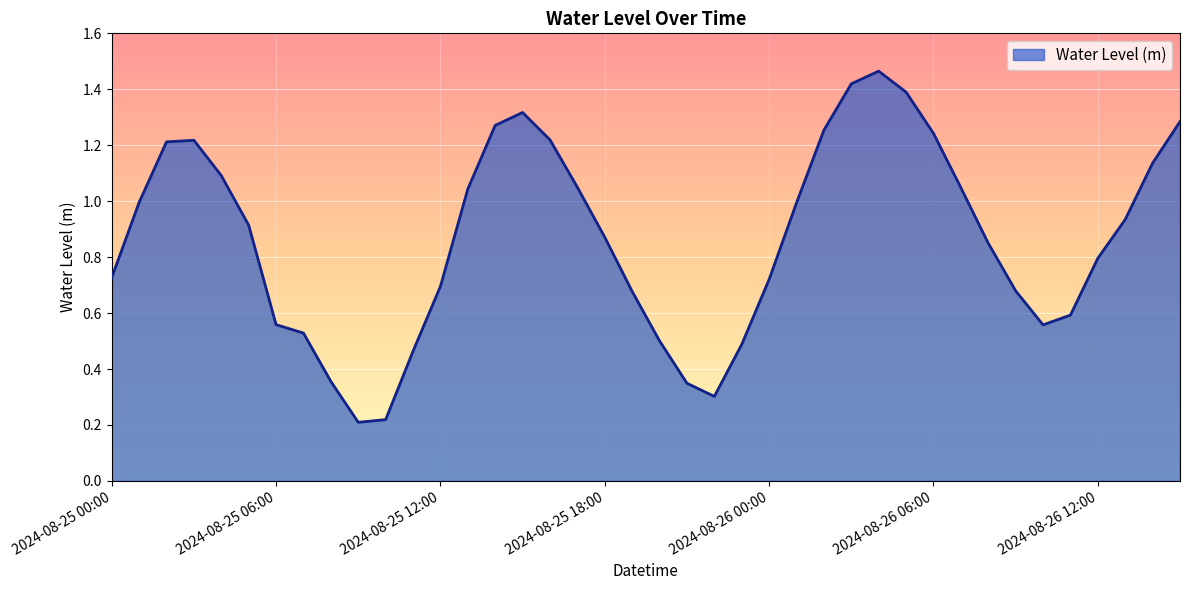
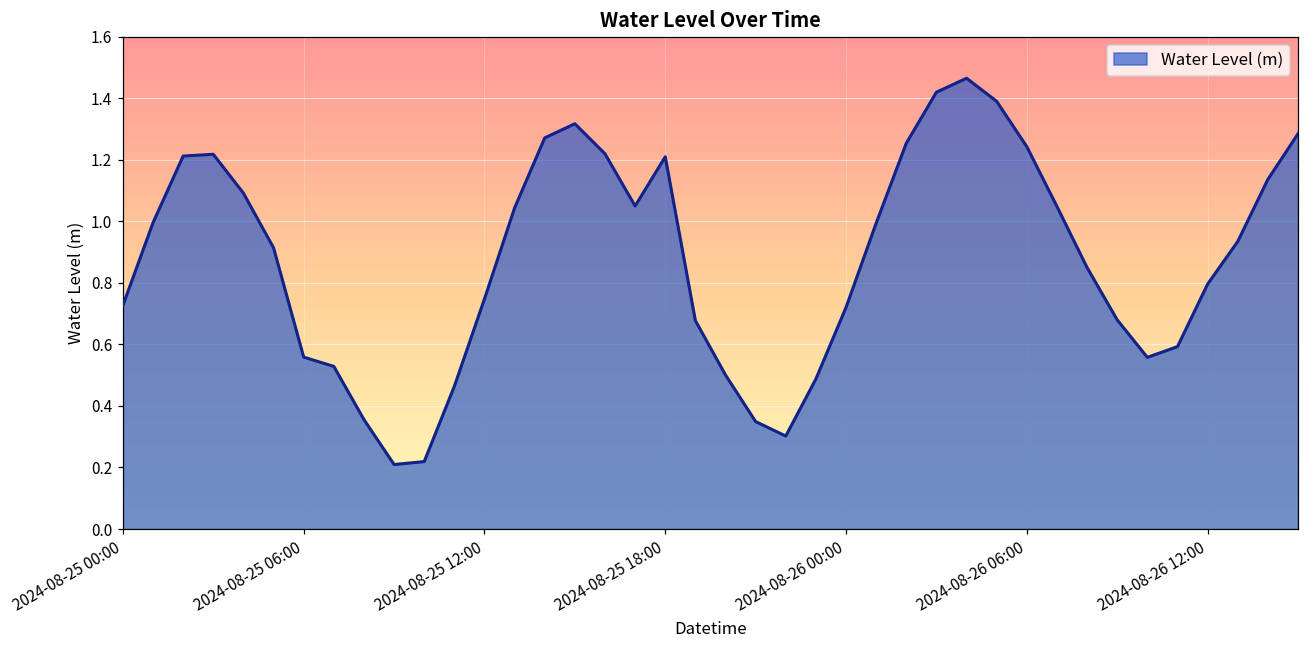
2024-08-25 12:00: 0.70 -> 0.75
2024-08-25 18:00: 0.87 -> 1.21
